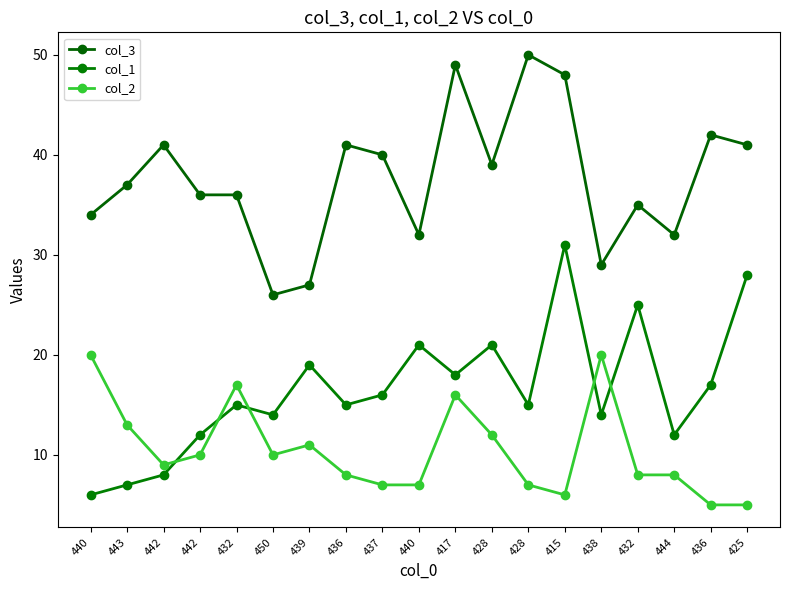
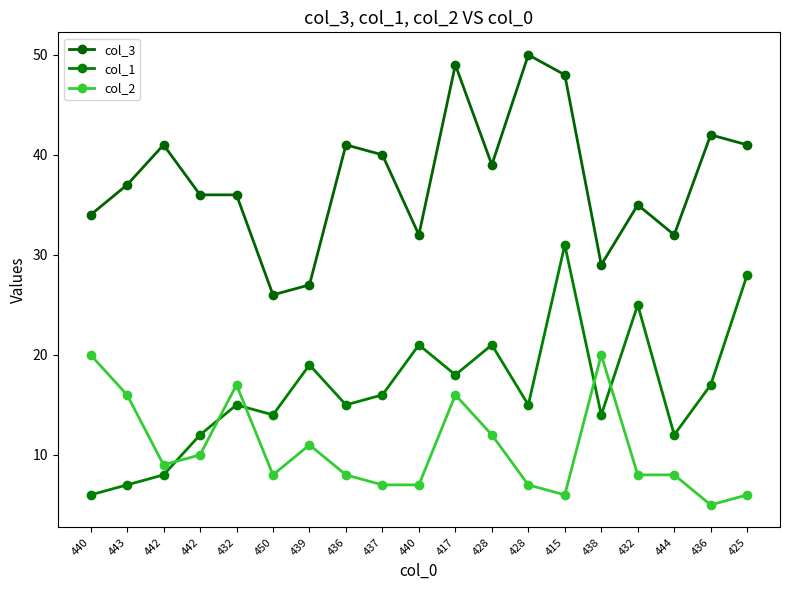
col_2, 443: 13 -> 16
col_2, 450: 10 -> 8
col_2, 425: 5 -> 6
